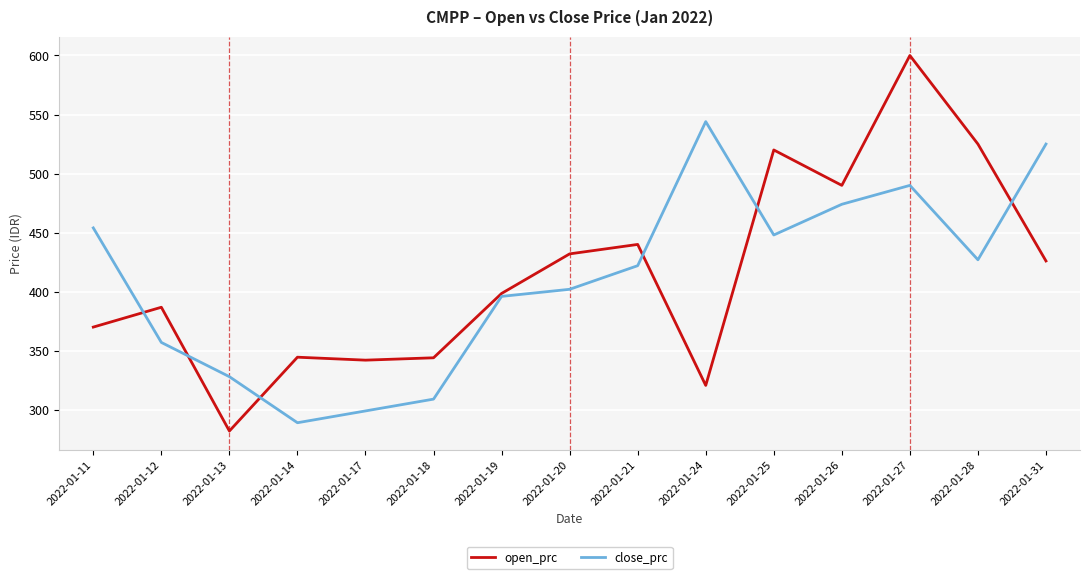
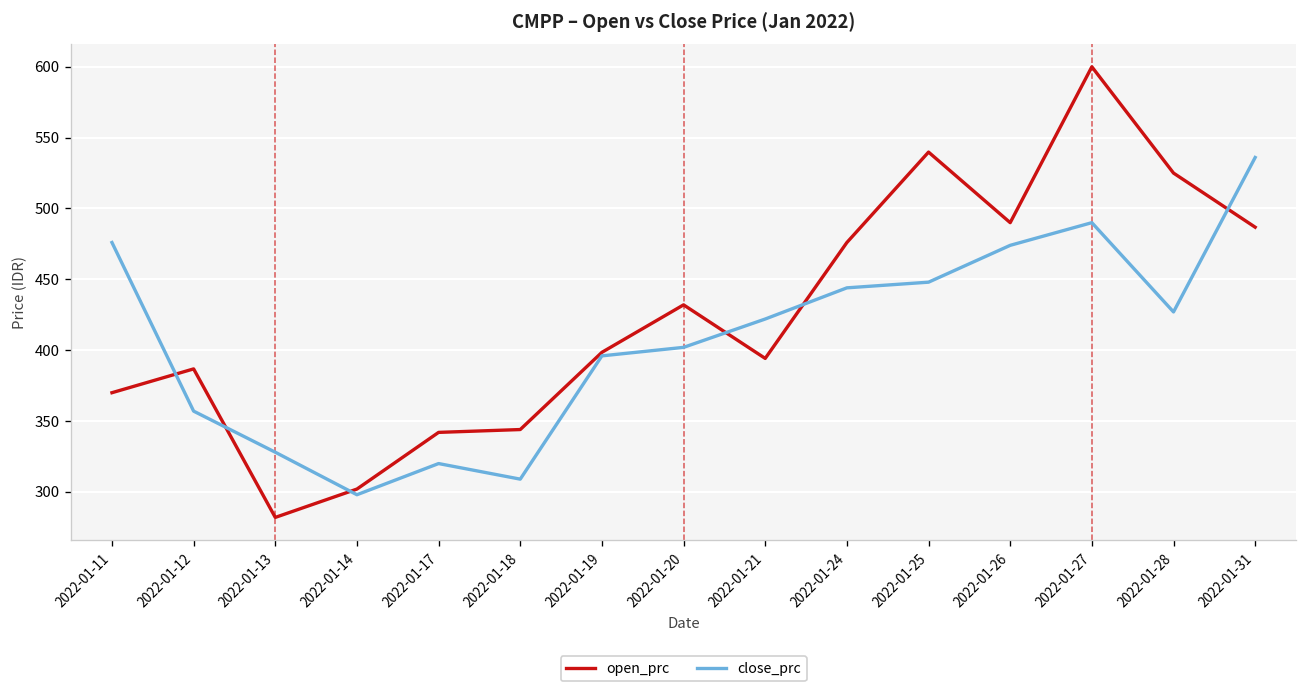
close_prc, 2022-01-11: 454 -> 476
open_prc, 2022-01-14: 345 -> 302
close_prc, 2022-01-14: 289 -> 298
close_prc, 2022-01-17: 299 -> 320
open_prc, 2022-01-21: 440 -> 394
open_prc, 2022-01-24: 321 -> 476
close_prc, 2022-01-24: 544 -> 444
open_prc, 2022-01-25: 520 -> 540
open_prc, 2022-01-31: 426 -> 487
close_prc, 2022-01-31: 525 -> 536
